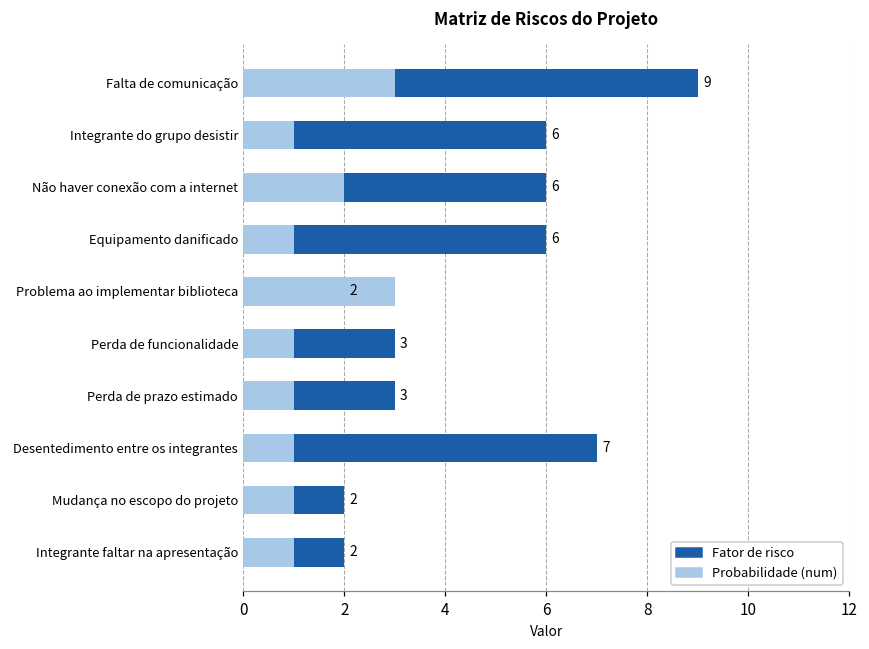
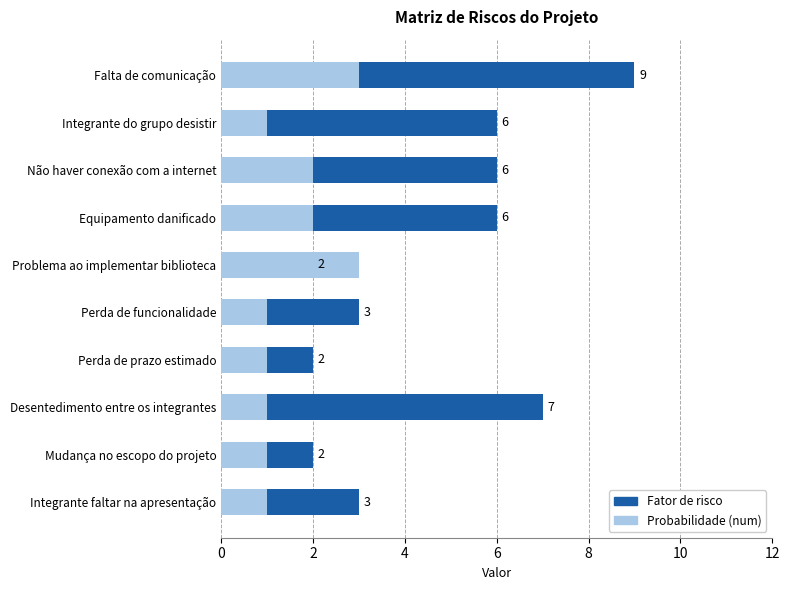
Probabilidade (num), Equipamento danificado: 1 -> 2
Fator de risco, Perda de prazo estimado: 3 -> 2
Fator de risco, Integrante faltar na apresentação: 2 -> 3
